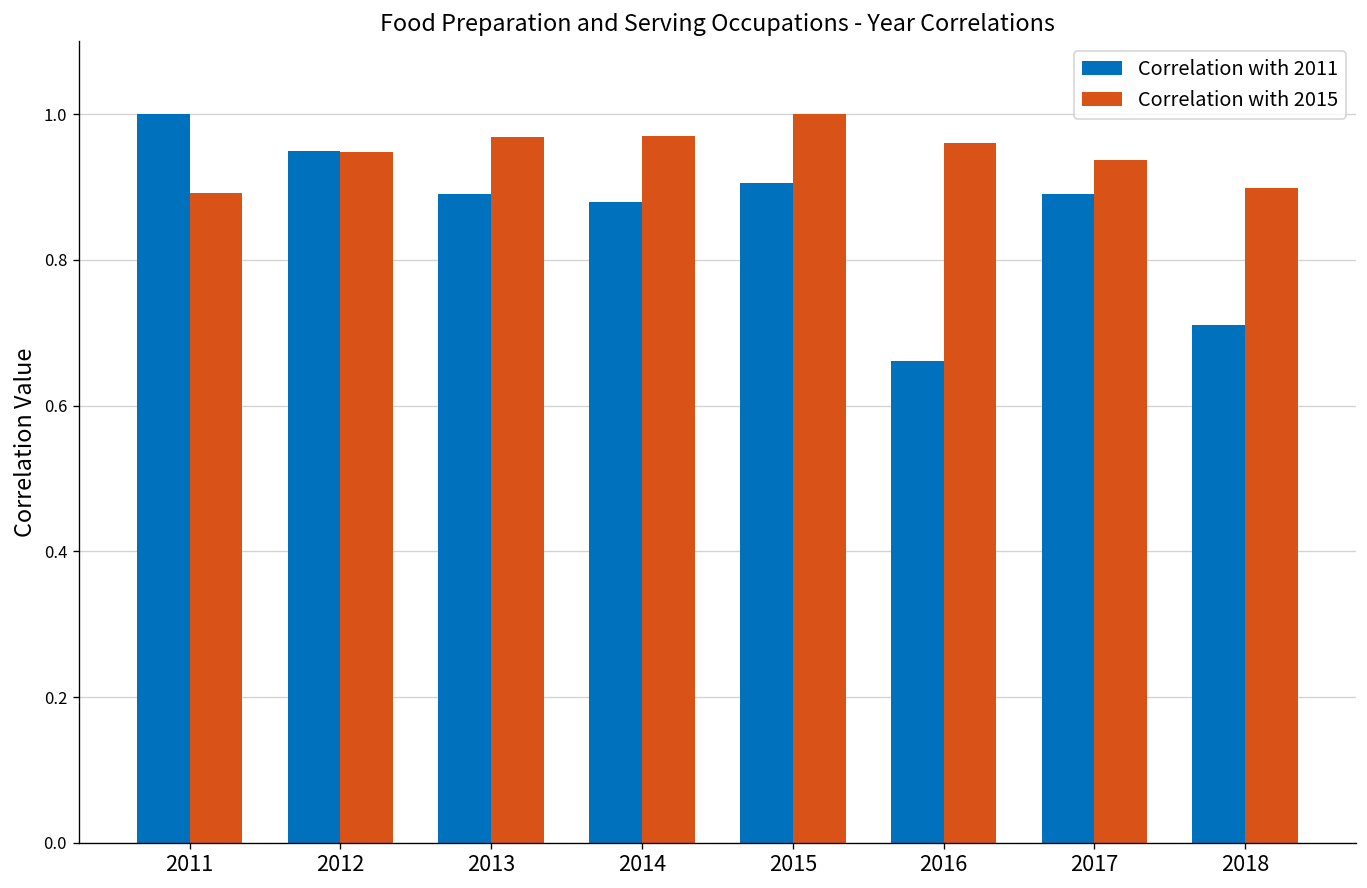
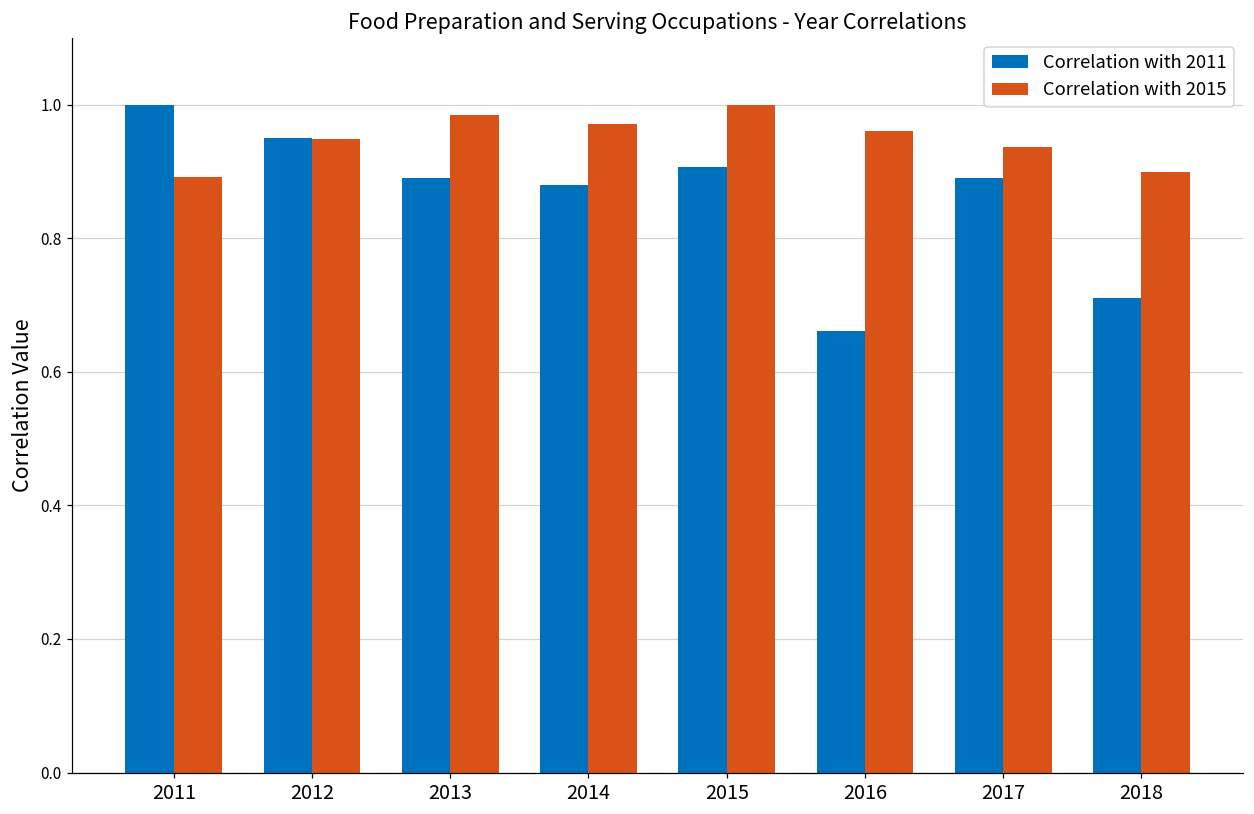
Correlation with 2015, 2013: 0.97 -> 0.98
